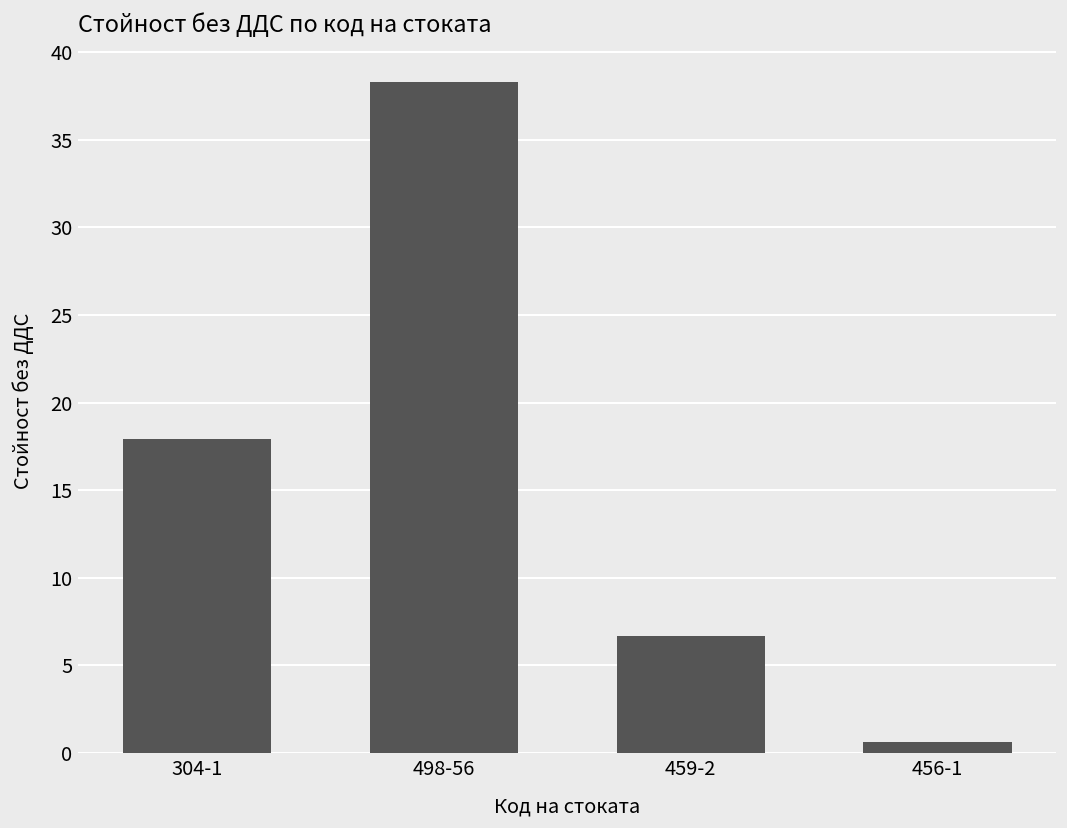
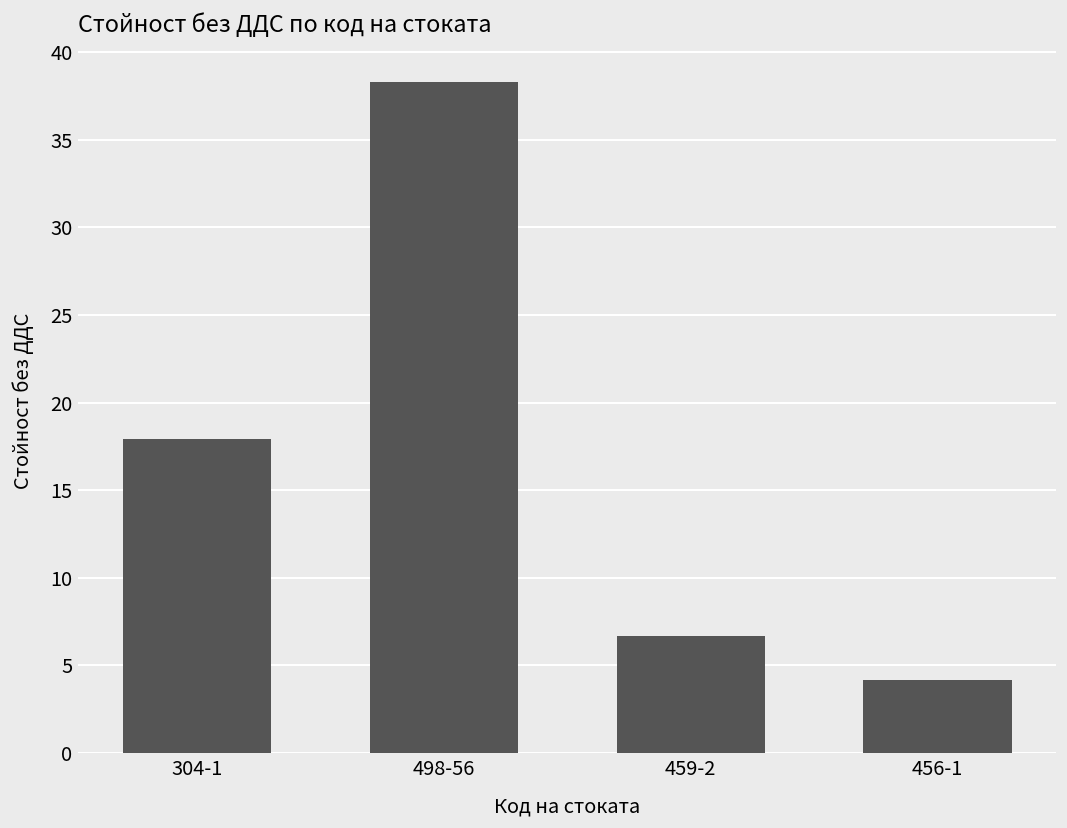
456-1: 0.6 -> 4.2
